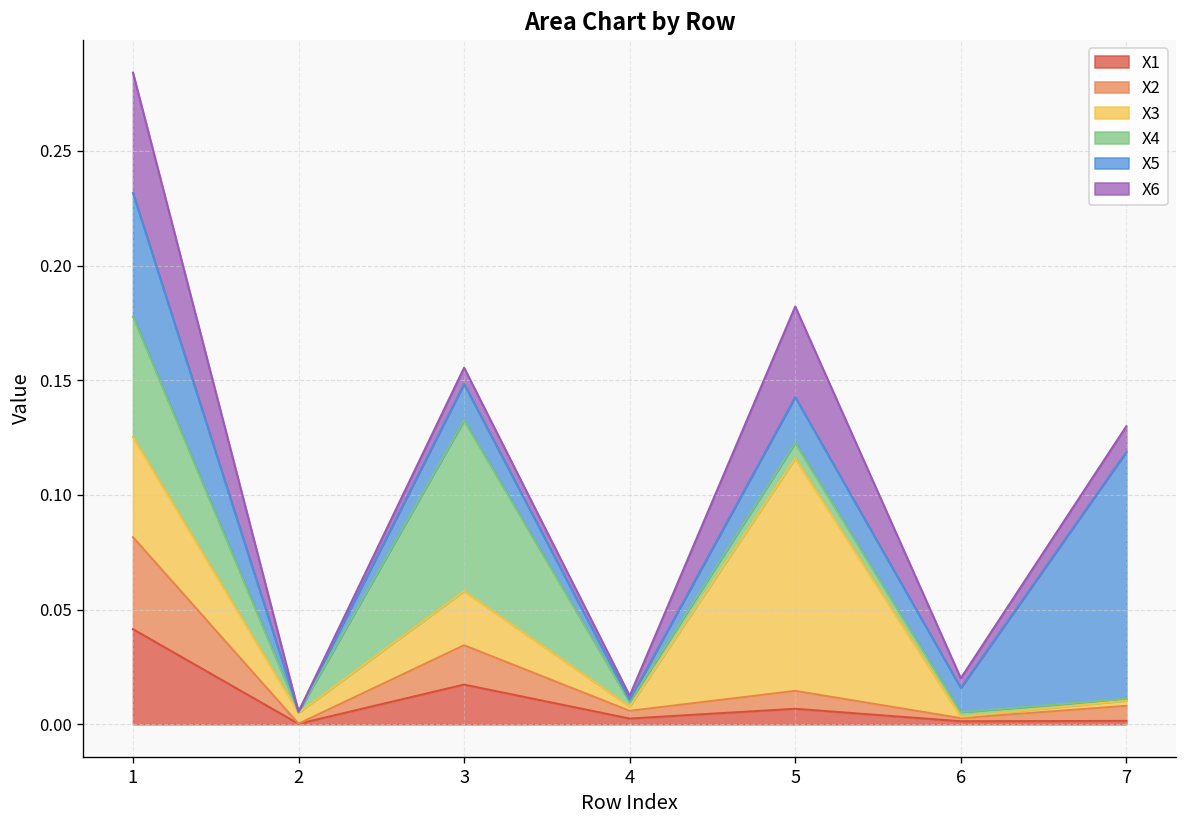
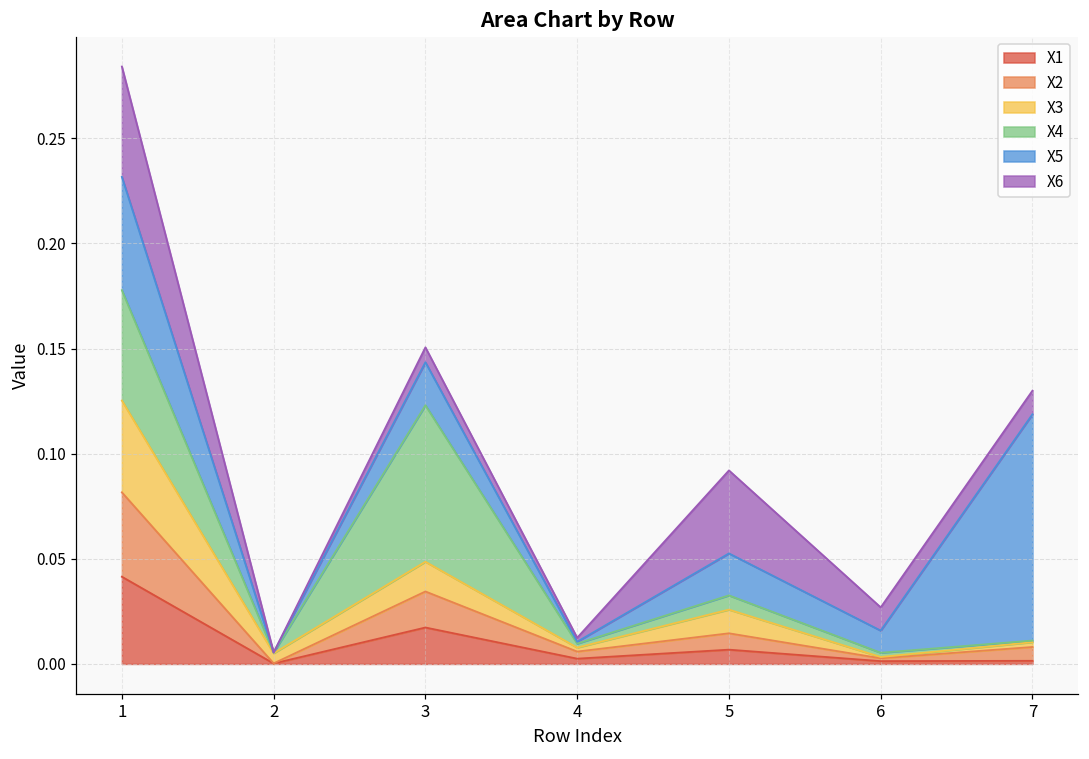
X3, 3: 0.024 -> 0.014
X5, 3: 0.016 -> 0.020
X3, 5: 0.101 -> 0.011
X6, 6: 0.004 -> 0.011
